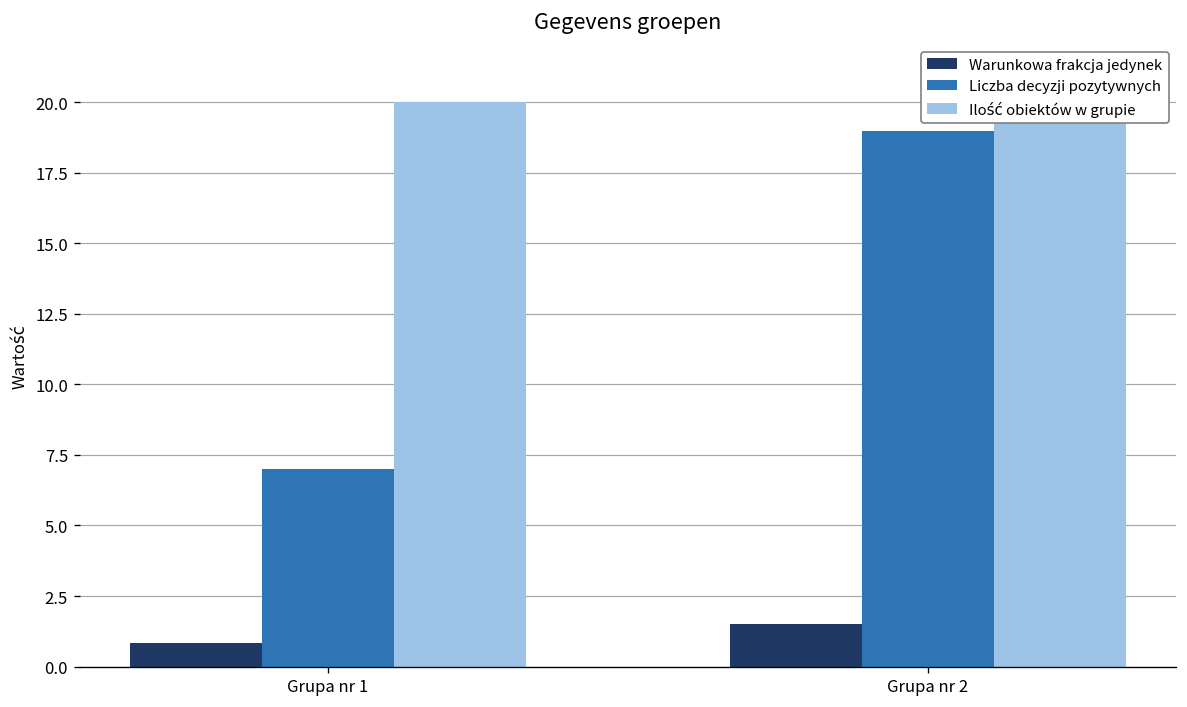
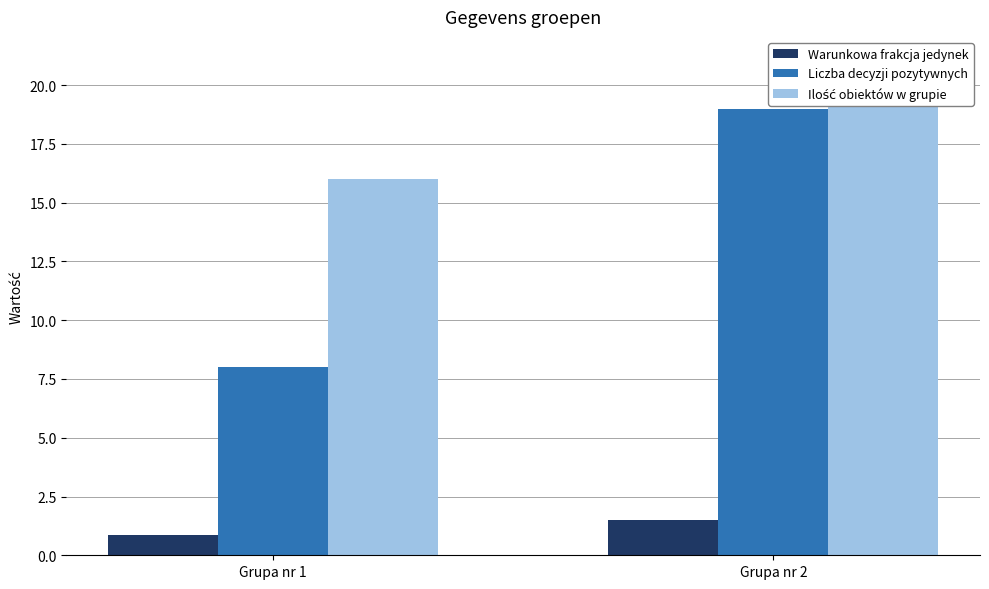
Liczba decyzji pozytywnych, Grupa nr 1: 7 -> 8
Ilość obiektów w grupie, Grupa nr 1: 20 -> 16
